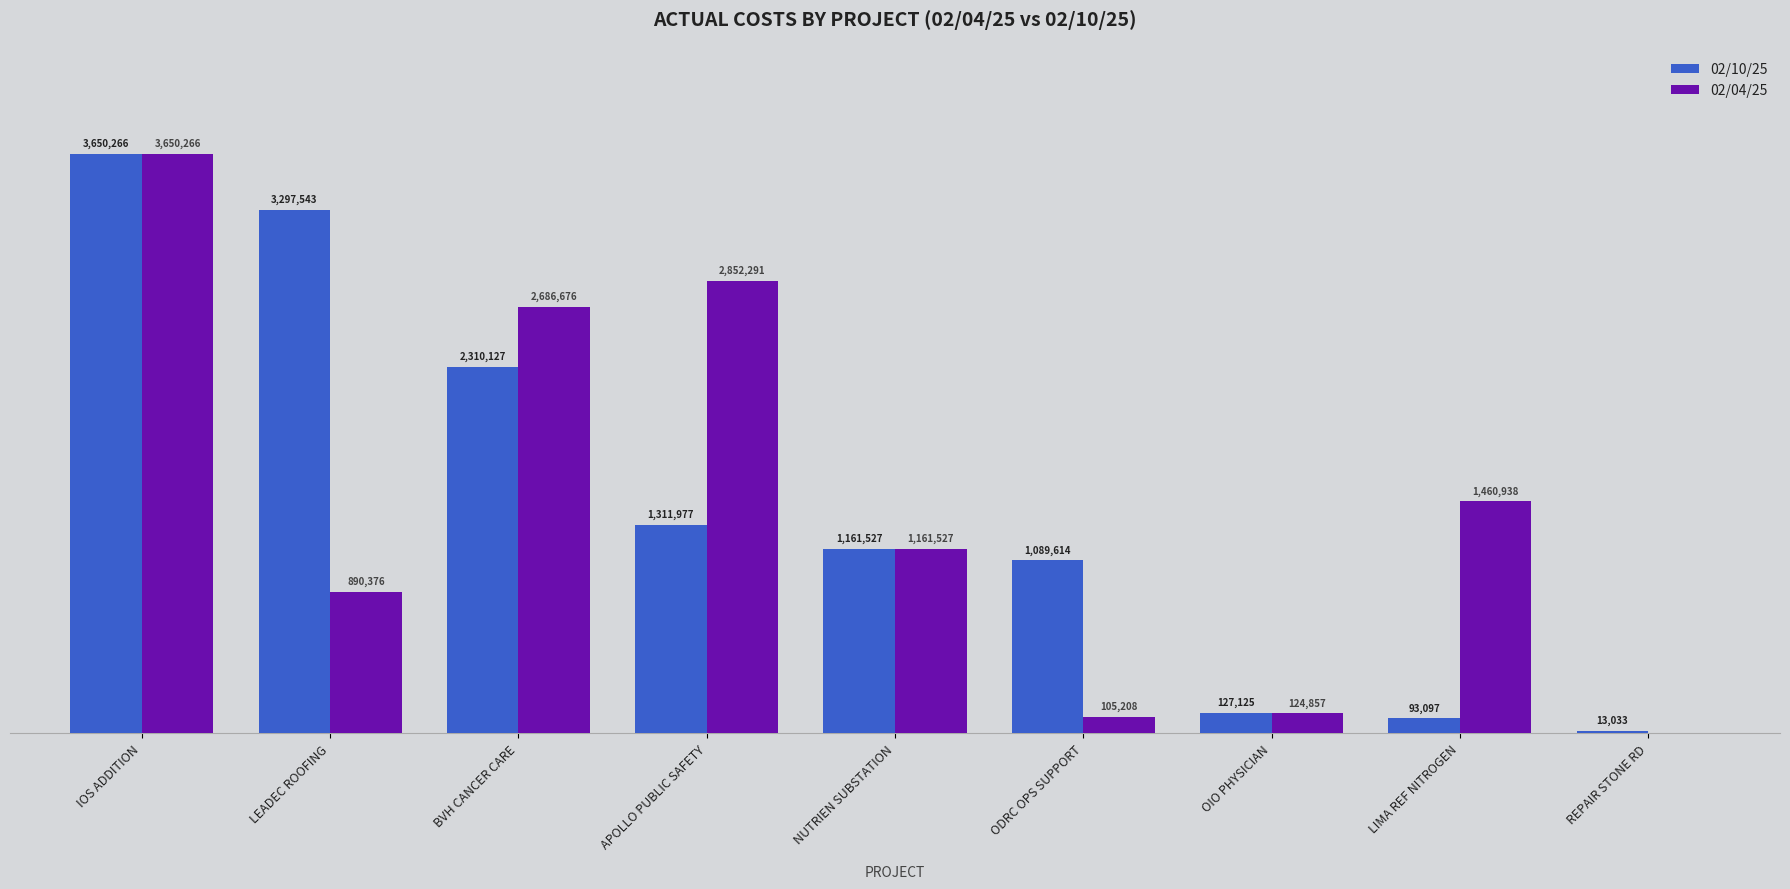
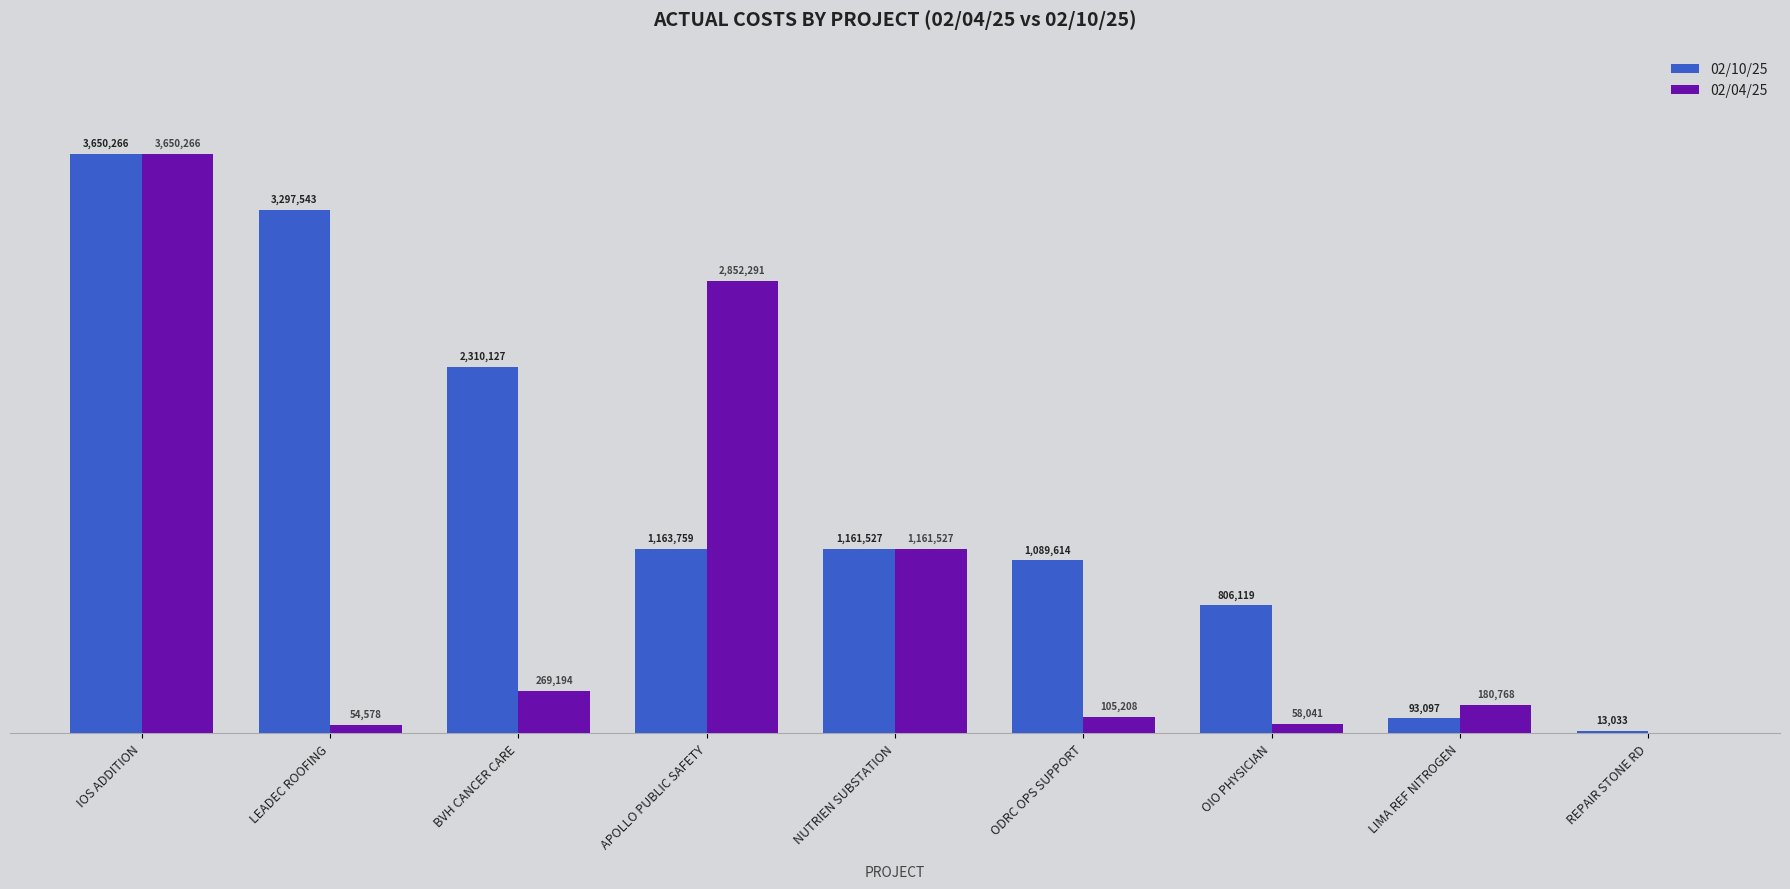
02/04/25, LEADEC ROOFING: 890,376 -> 54,578
02/04/25, BVH CANCER CARE: 2,686,676 -> 269,194
02/10/25, APOLLO PUBLIC SAFETY: 1,311,977 -> 1,163,759
02/10/25, OIO PHYSICIAN: 127,125 -> 806,119
02/04/25, OIO PHYSICIAN: 124,857 -> 58,041
02/04/25, LIMA REF NITROGEN: 1,460,938 -> 180,768
